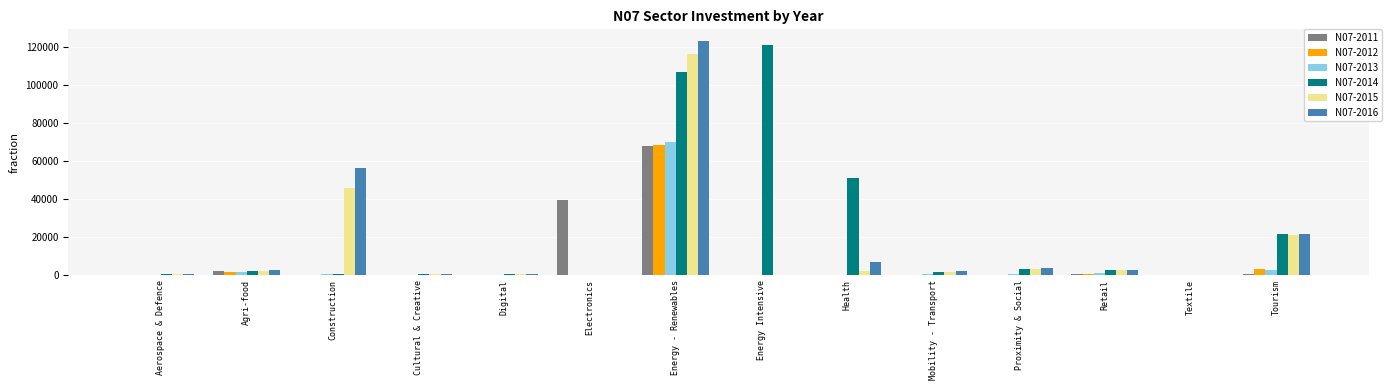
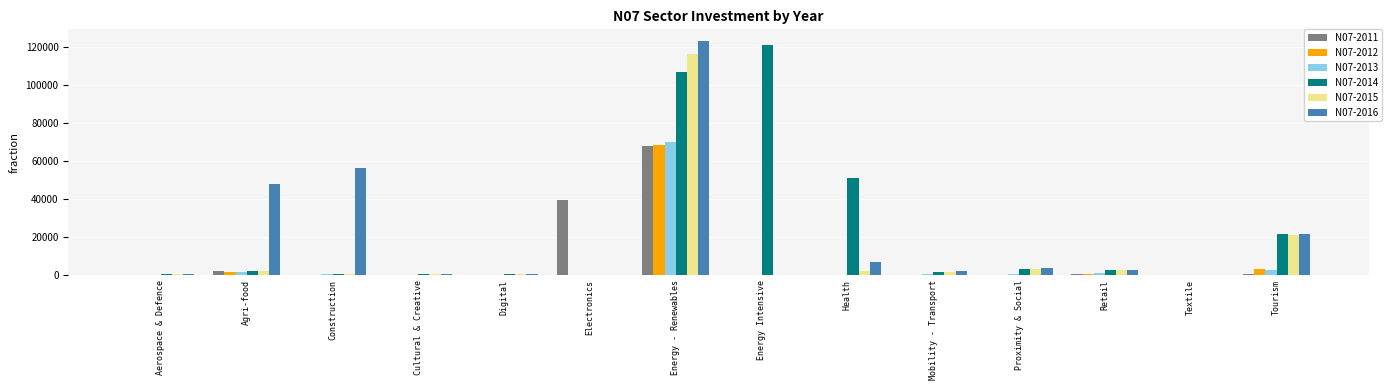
N07-2016, Agri-food: 3000 -> 48000
N07-2015, Construction: 46000 -> 1000
